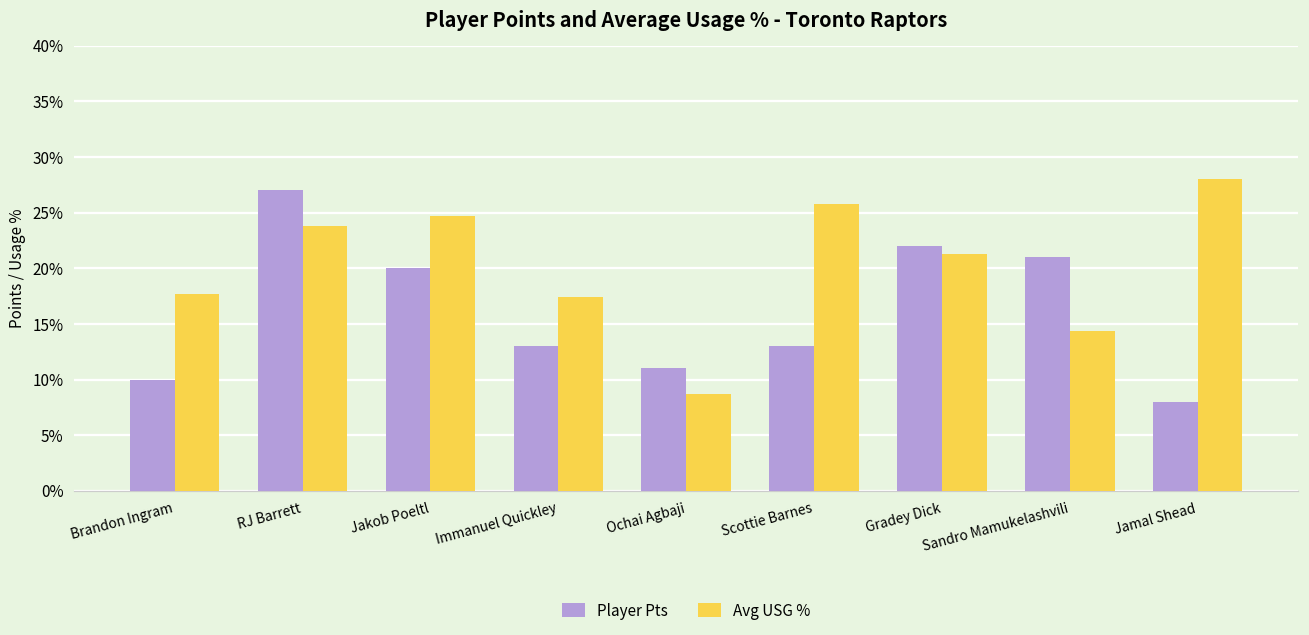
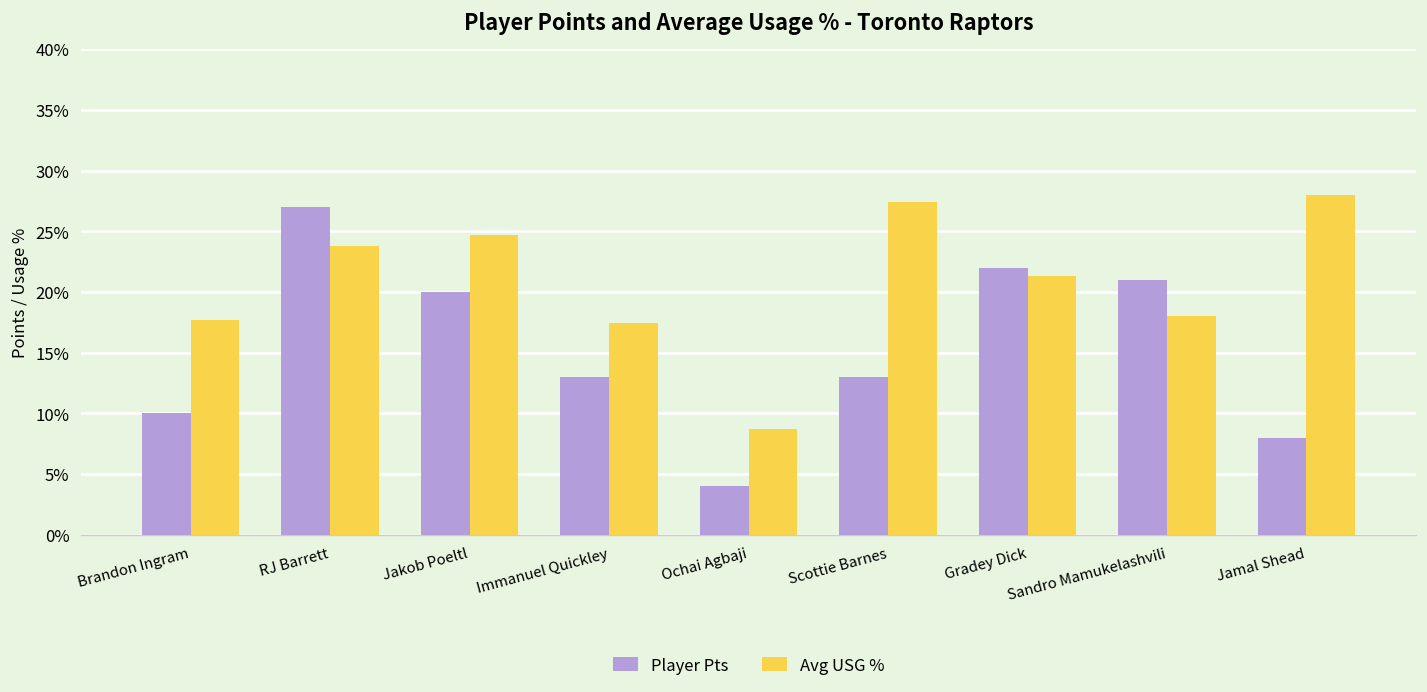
Player Pts, Ochai Agbaji: 11% -> 4%
Avg USG %, Scottie Barnes: 25.8% -> 27.4%
Avg USG %, Sandro Mamukelashvili: 14.4% -> 18.0%
